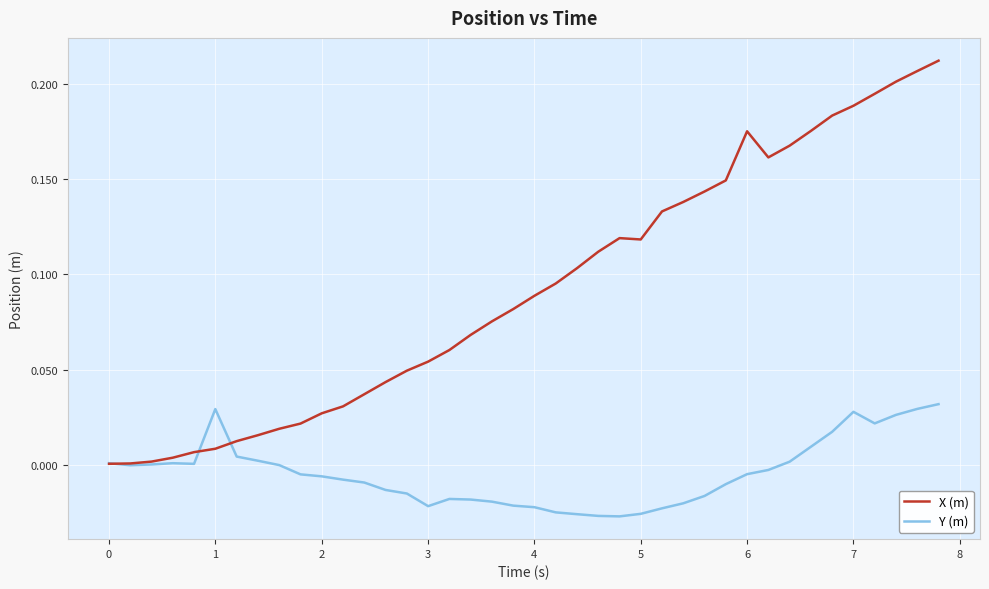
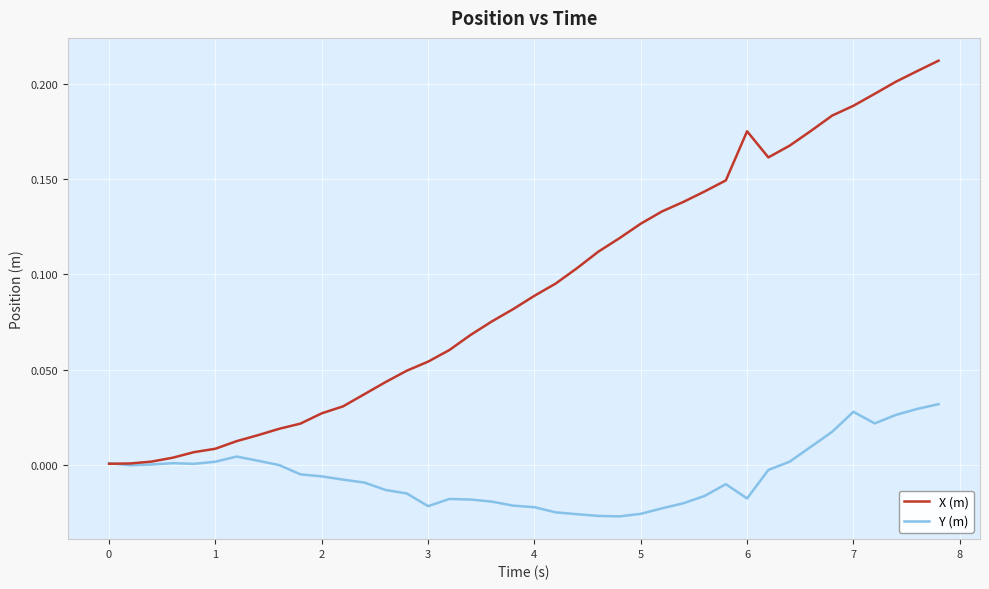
Y (m), 1: 0.029 -> 0.002
X (m), 5: 0.118 -> 0.127
Y (m), 6: -0.005 -> -0.017
